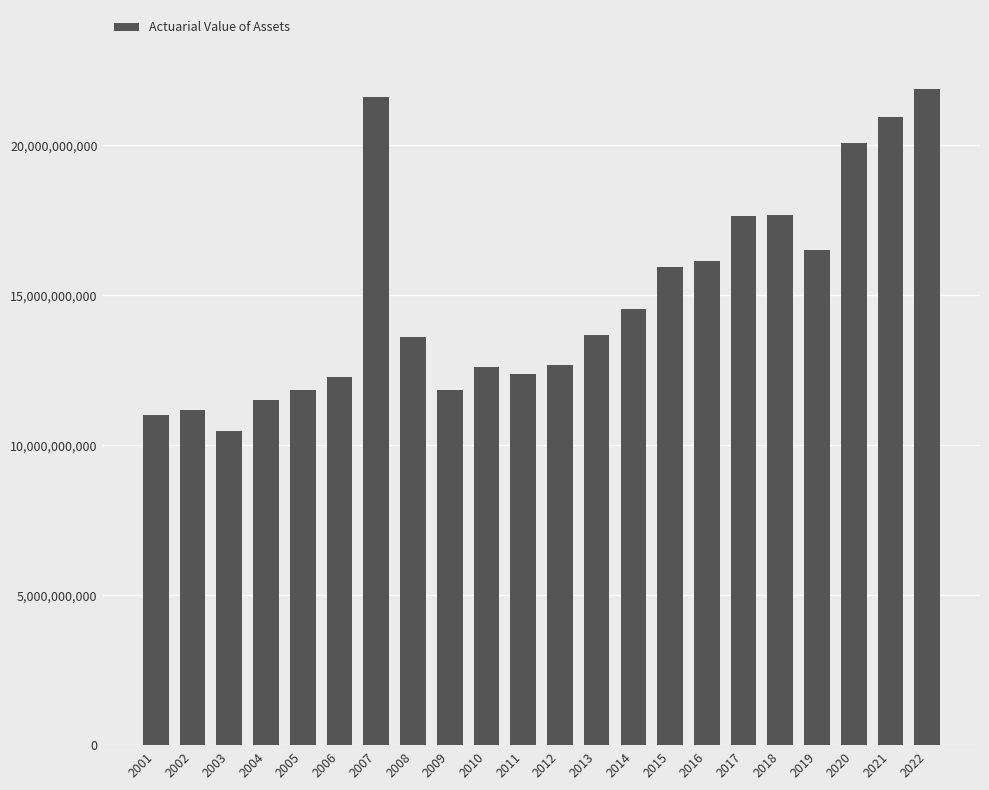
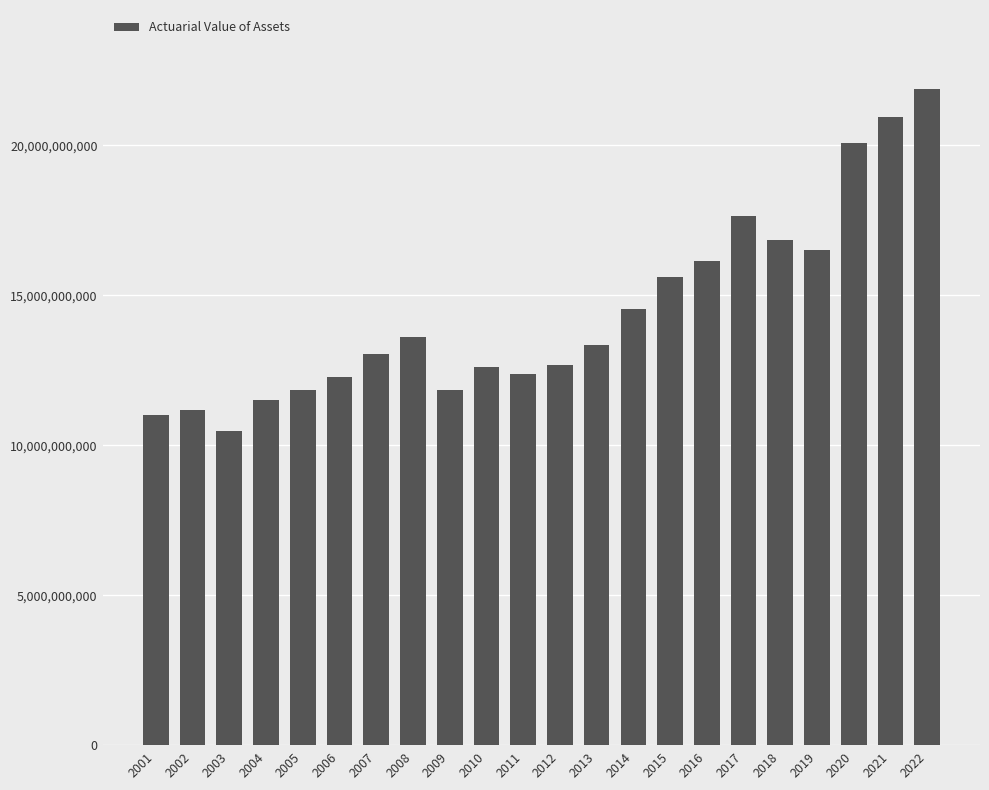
2007: 21,600,000,000 -> 13,000,000,000
2013: 13,700,000,000 -> 13,300,000,000
2015: 16,000,000,000 -> 15,600,000,000
2018: 17,700,000,000 -> 16,800,000,000
